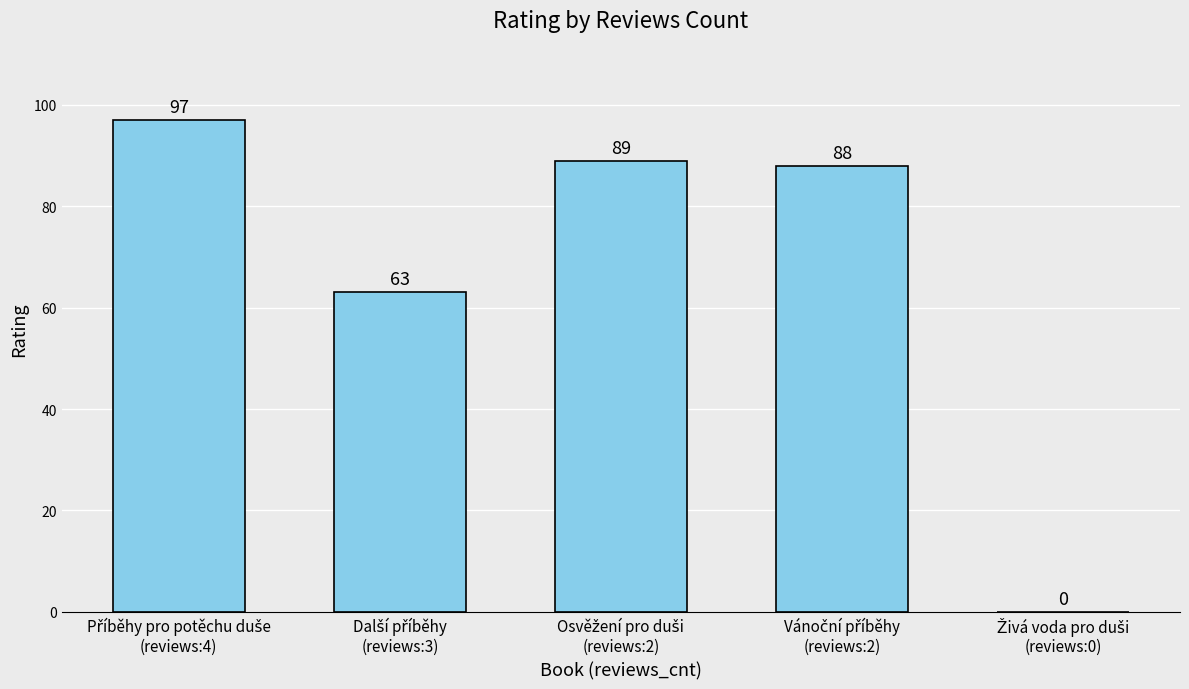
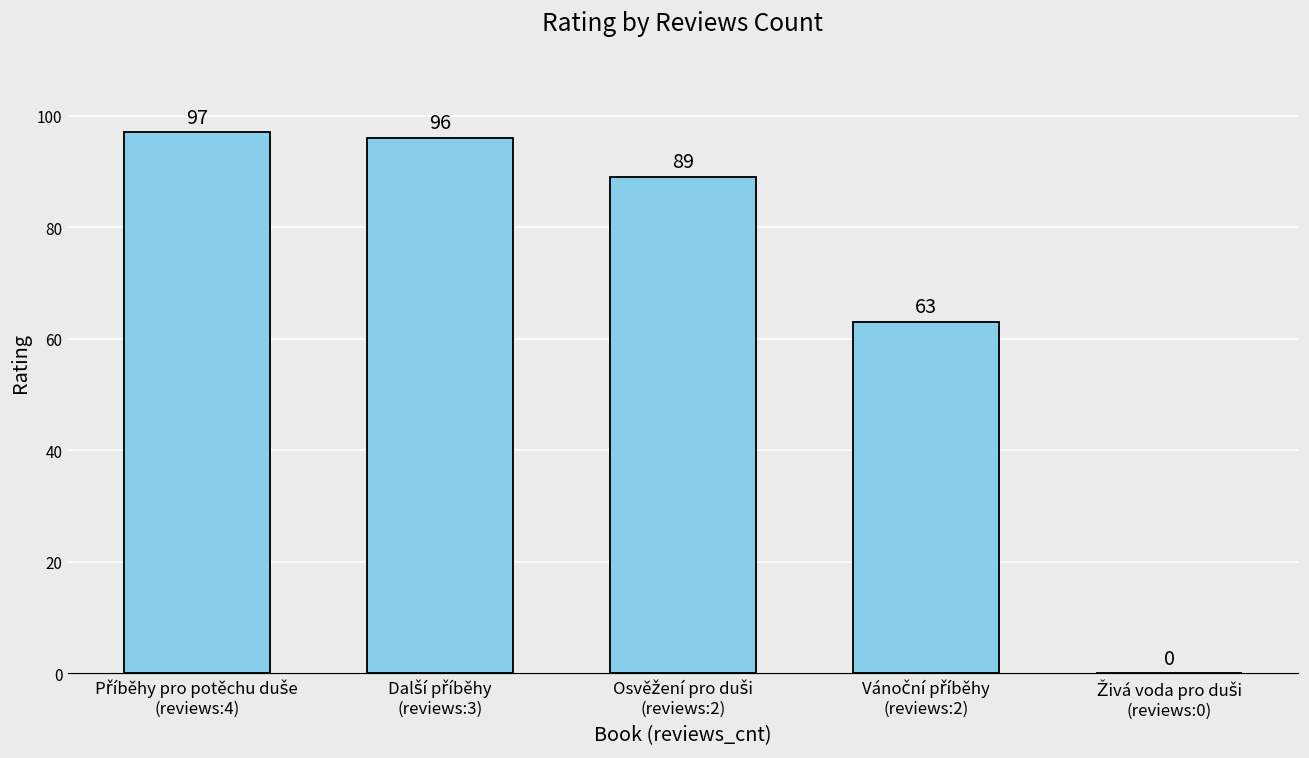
Další příběhy (reviews:3): 63 -> 96
Vánoční příběhy (reviews:2): 88 -> 63
